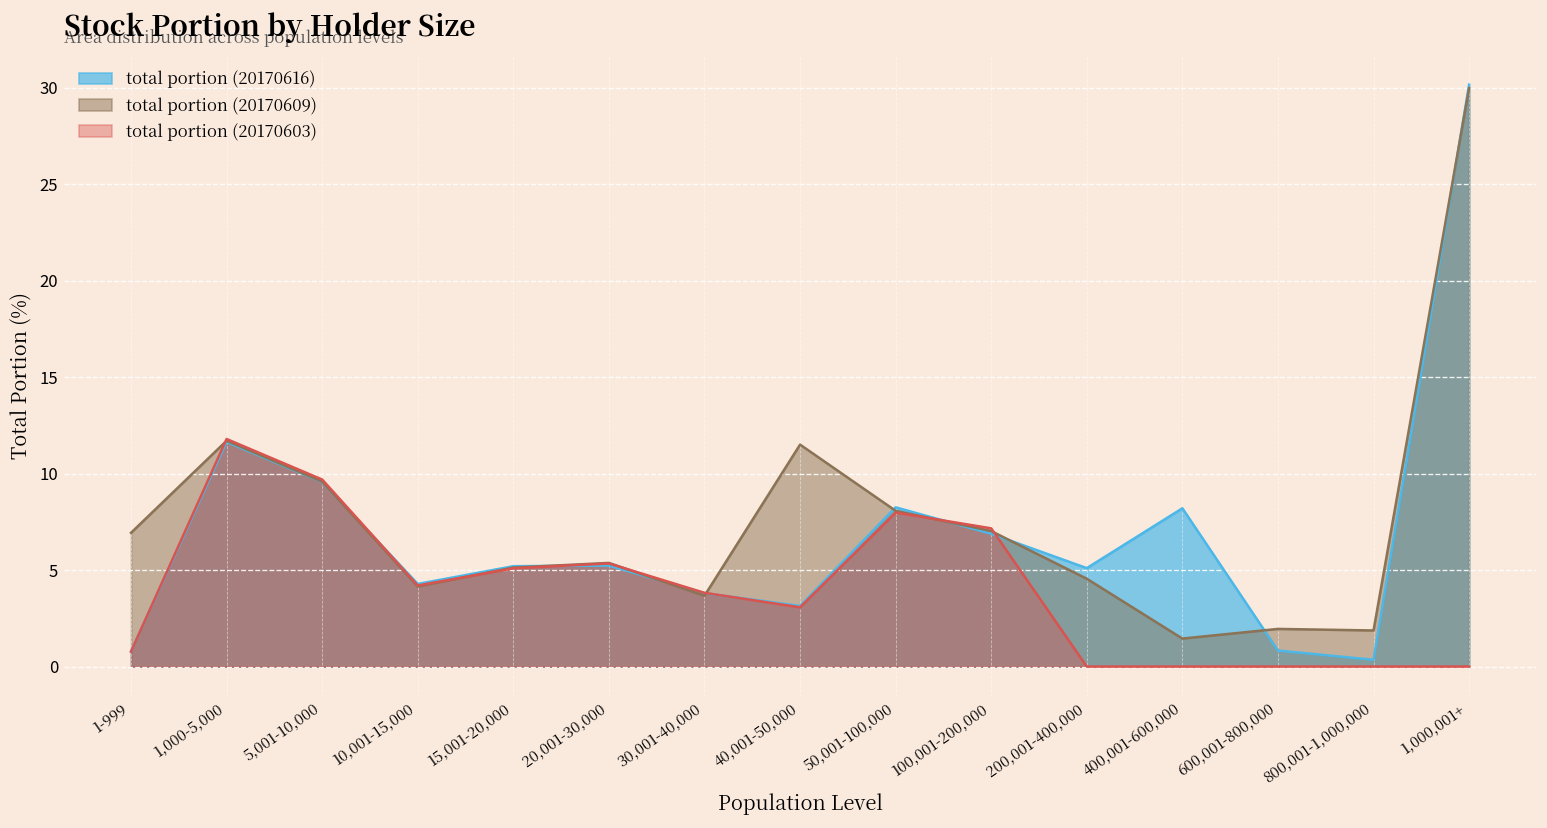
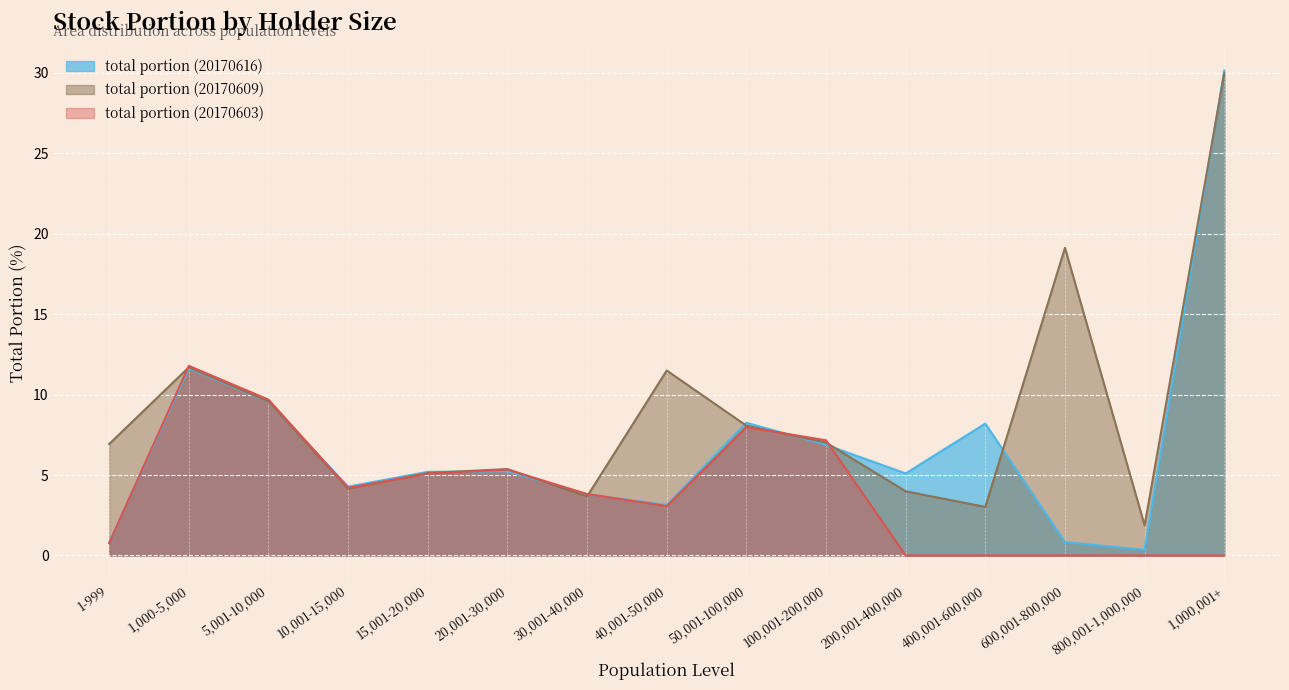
total portion (20170609), 200,001-400,000: 4.6 -> 4.0
total portion (20170609), 400,001-600,000: 1.5 -> 3.0
total portion (20170609), 600,001-800,000: 2.0 -> 19.1
